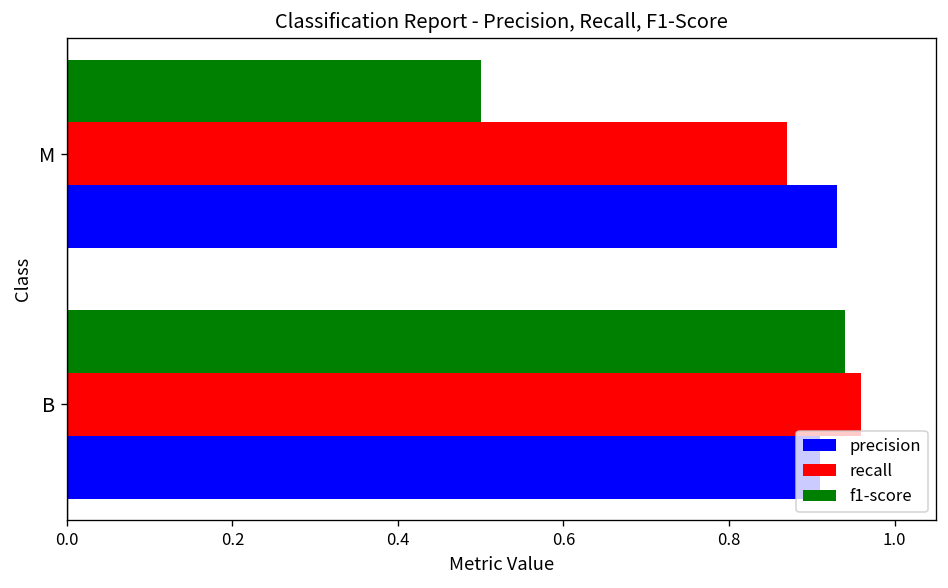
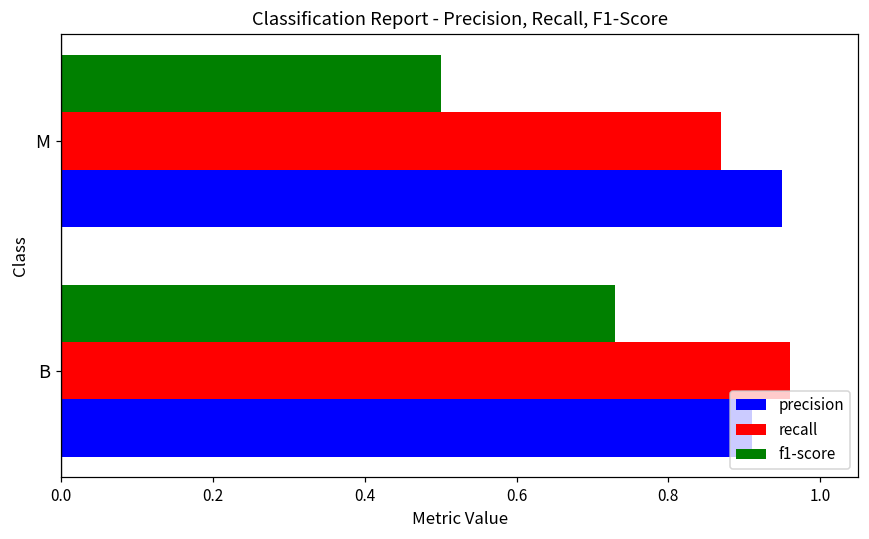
precision, M: 0.93 -> 0.95
f1-score, B: 0.94 -> 0.73
